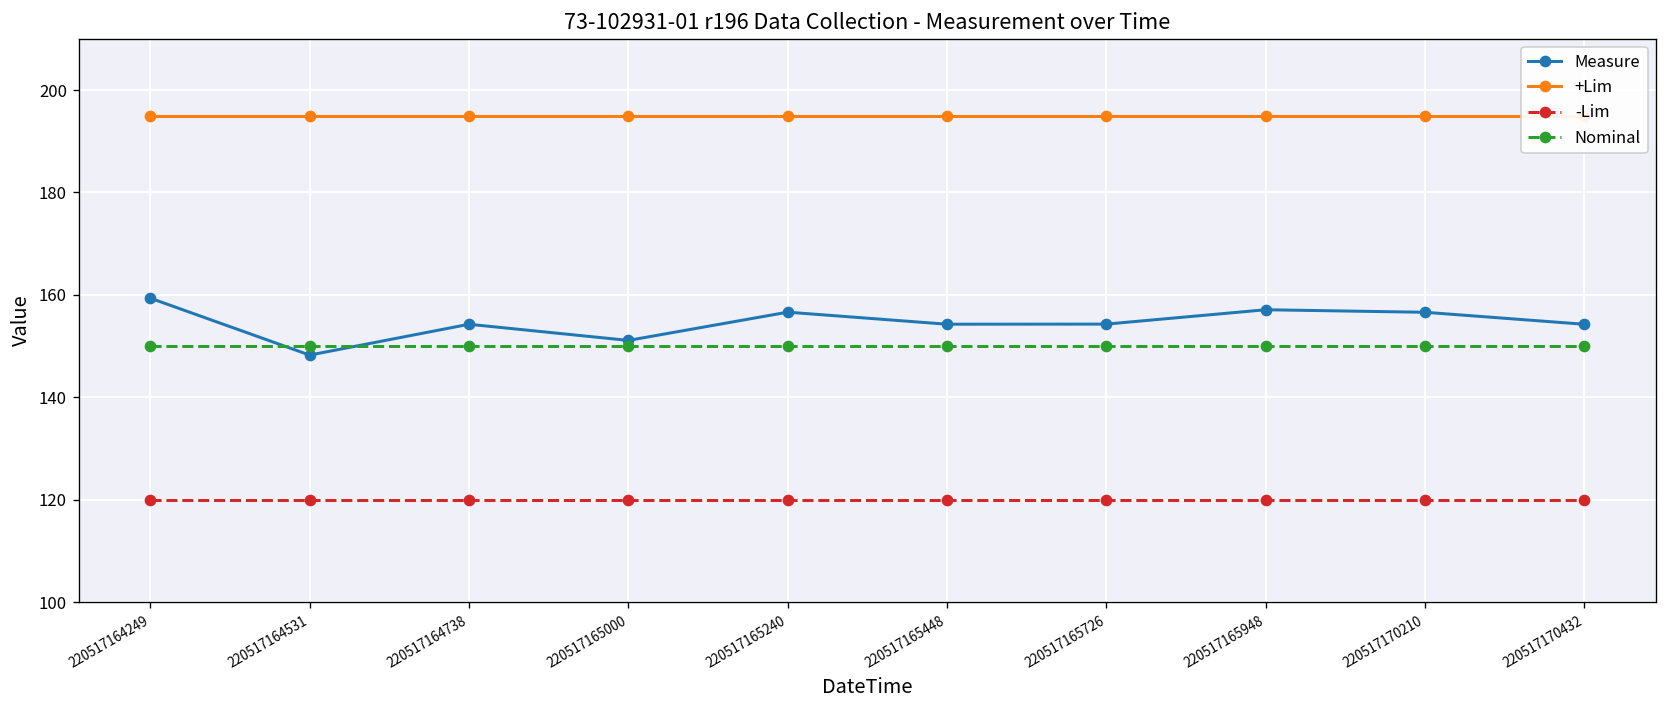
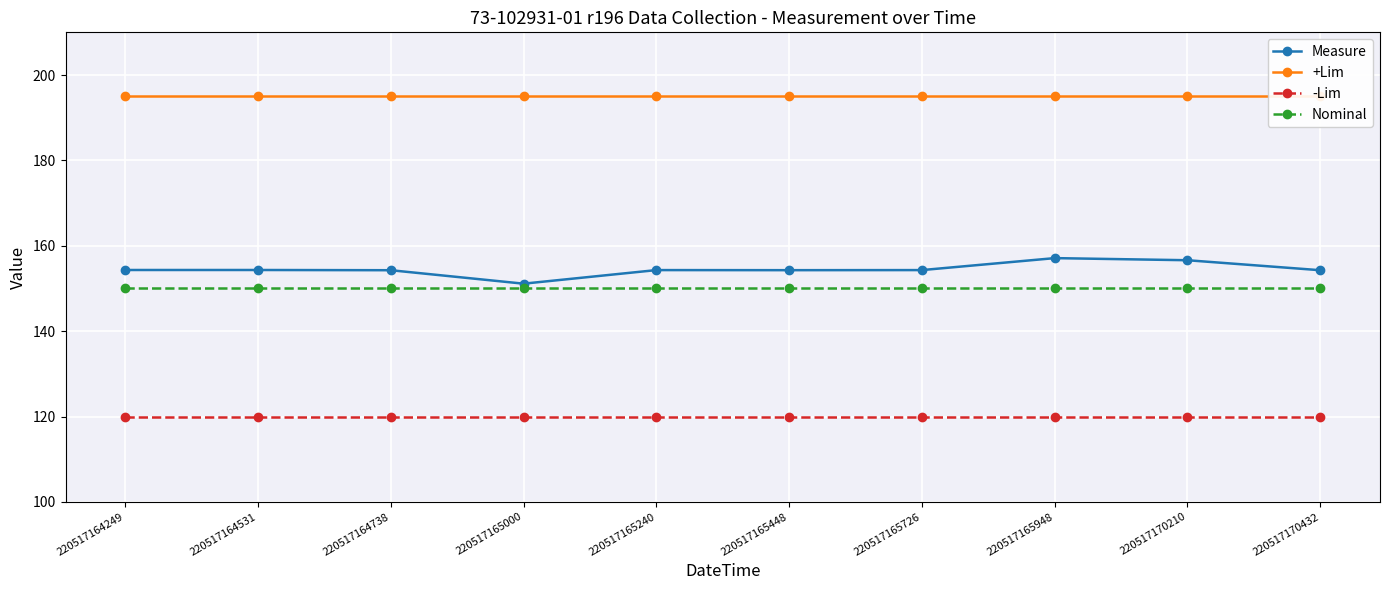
Measure, 220517164249: 159 -> 154
Measure, 220517164531: 148 -> 154
Measure, 220517165240: 157 -> 154
